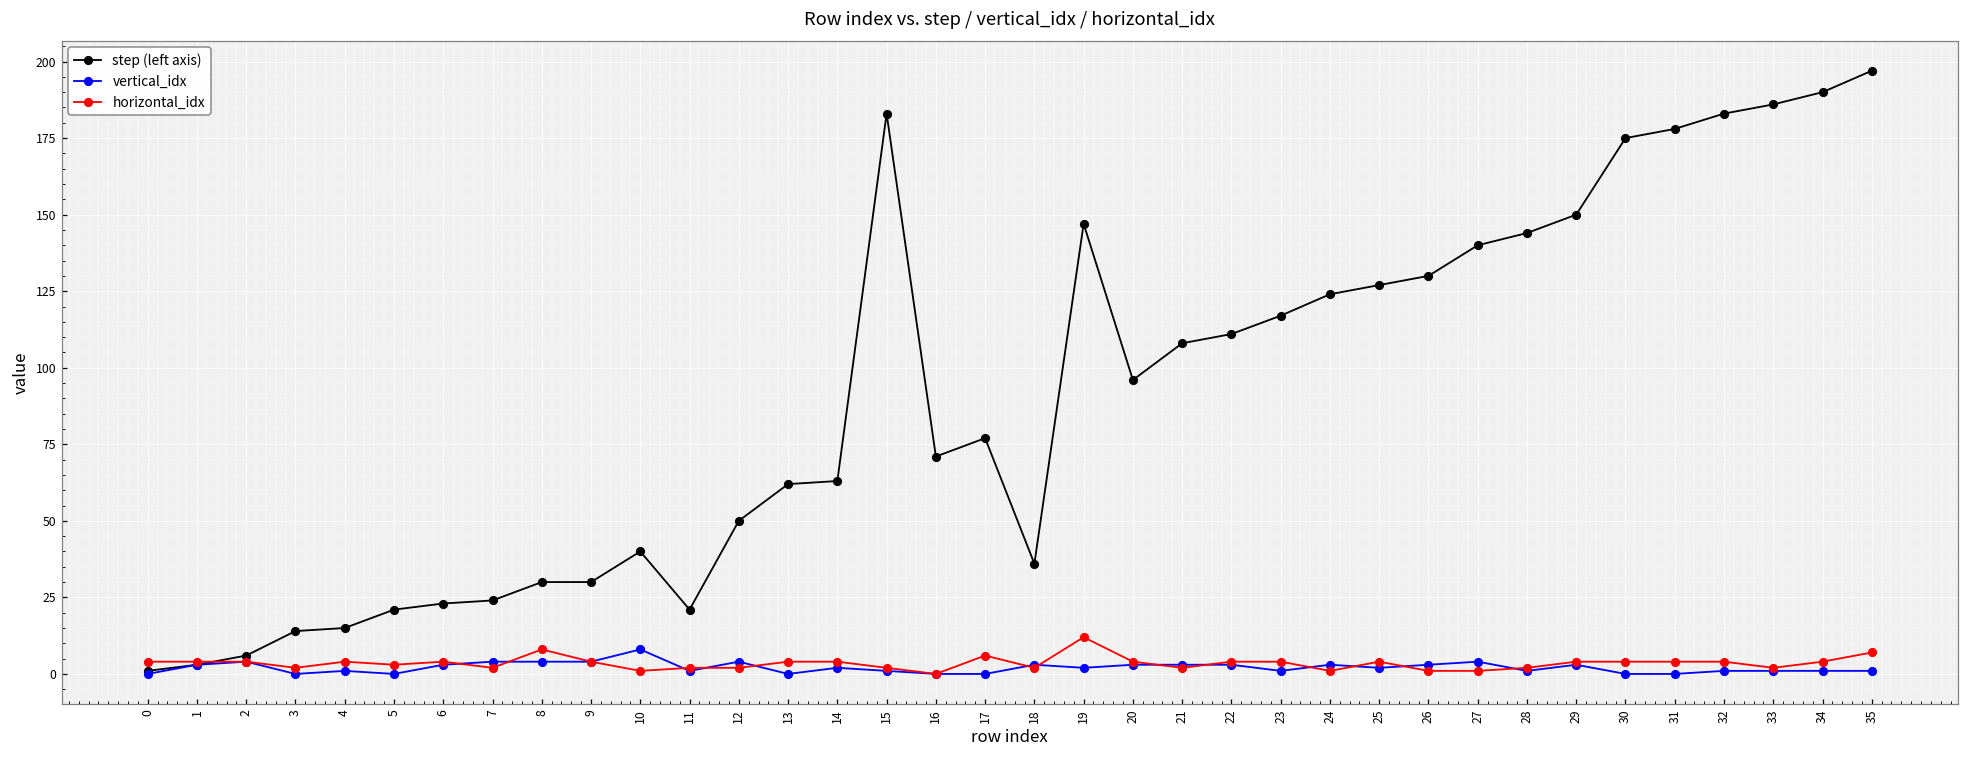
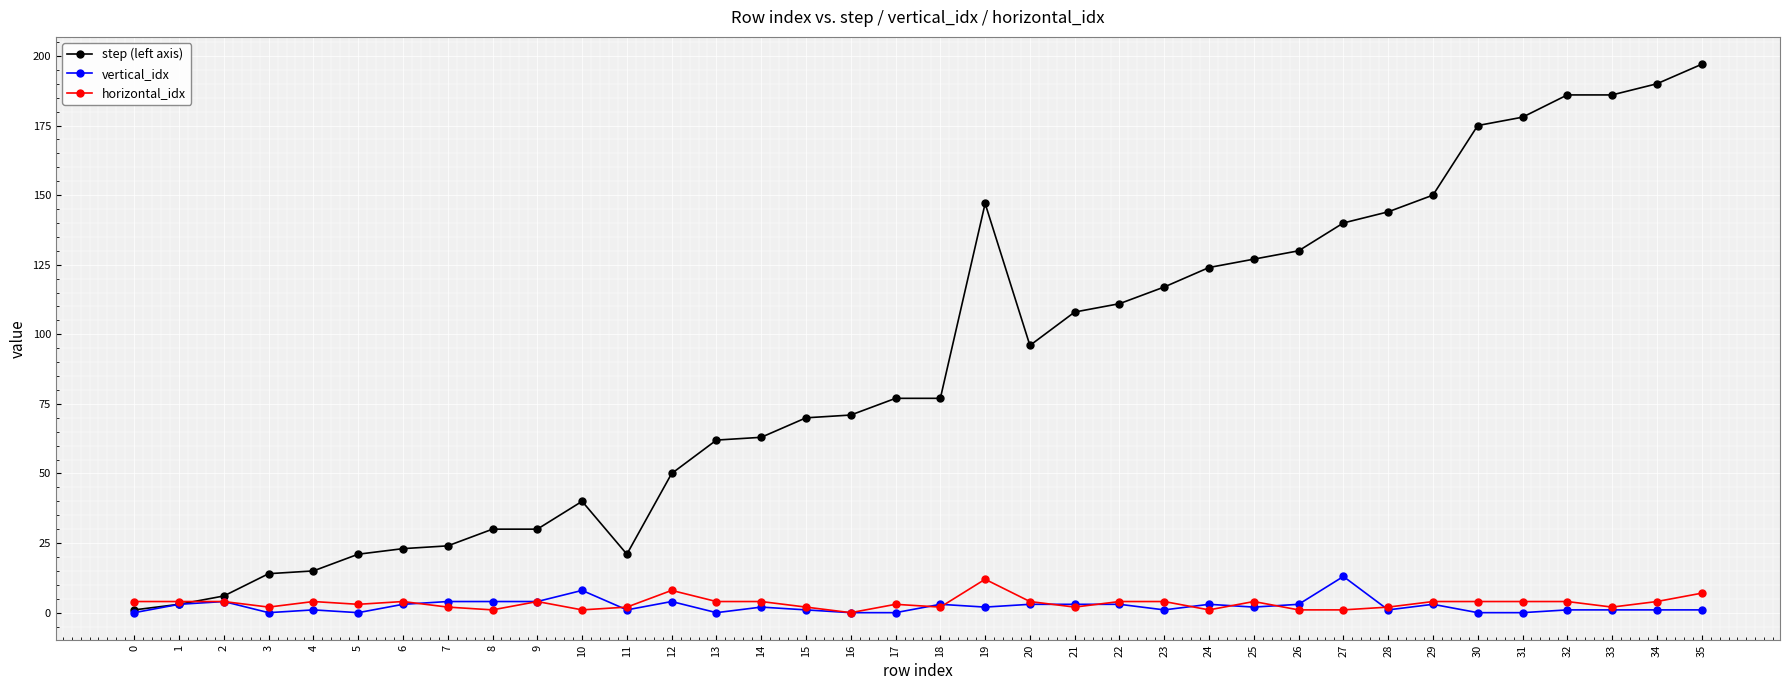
horizontal_idx, 8: 8 -> 1
horizontal_idx, 12: 2 -> 8
step (left axis), 15: 183 -> 70
horizontal_idx, 17: 6 -> 3
step (left axis), 18: 36 -> 77
vertical_idx, 27: 4 -> 13
step (left axis), 32: 183 -> 186
